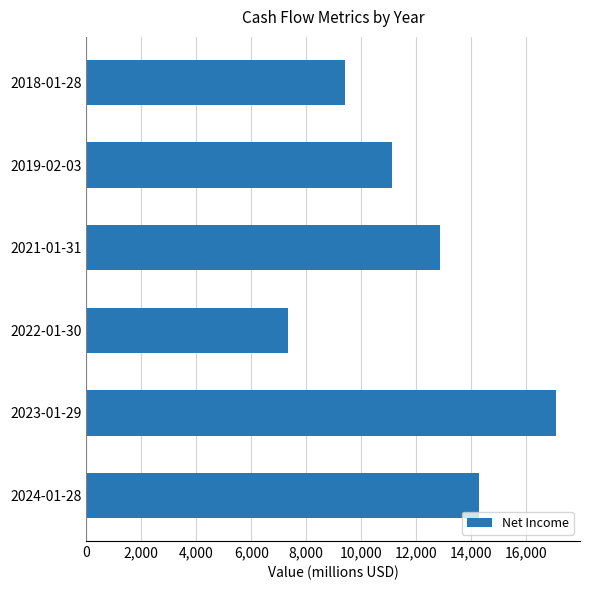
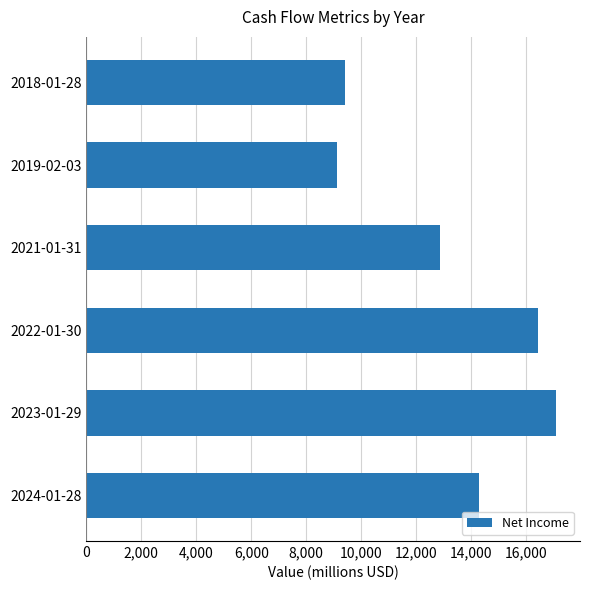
2019-02-03: 11,100 -> 9,100
2022-01-30: 7,300 -> 16,400
